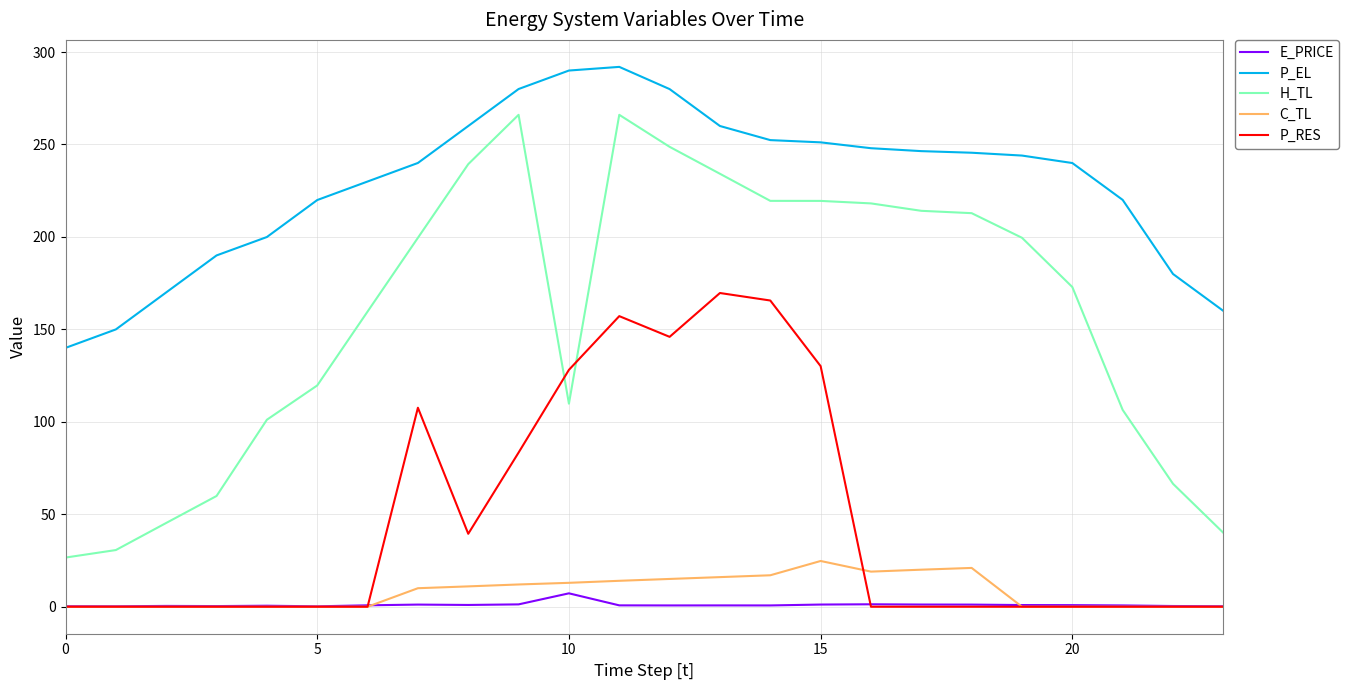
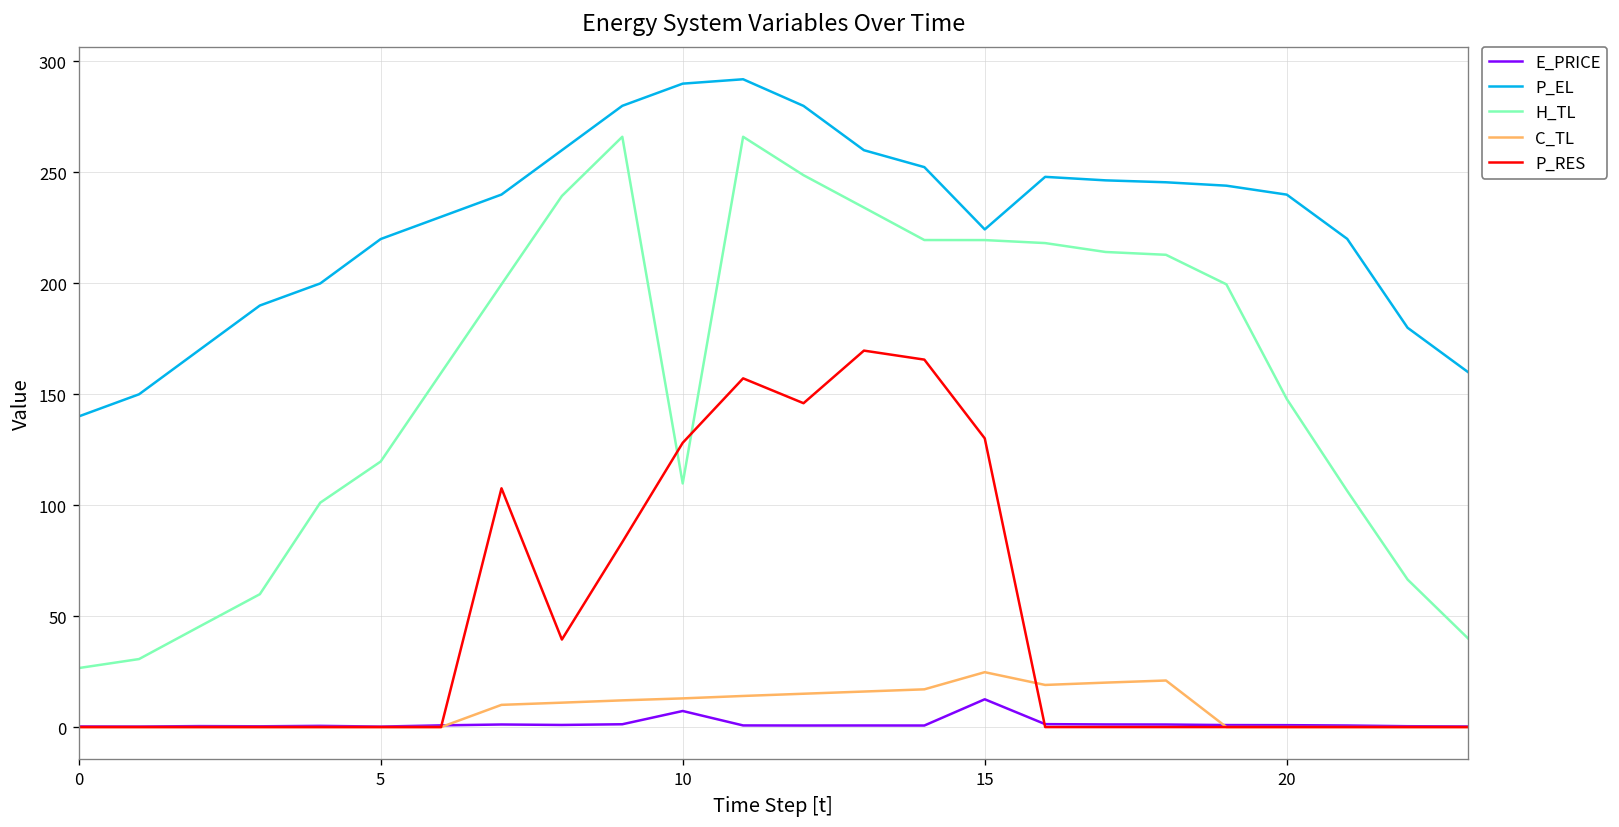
E_PRICE, 15: 1 -> 13
P_EL, 15: 251 -> 224
H_TL, 20: 173 -> 148
